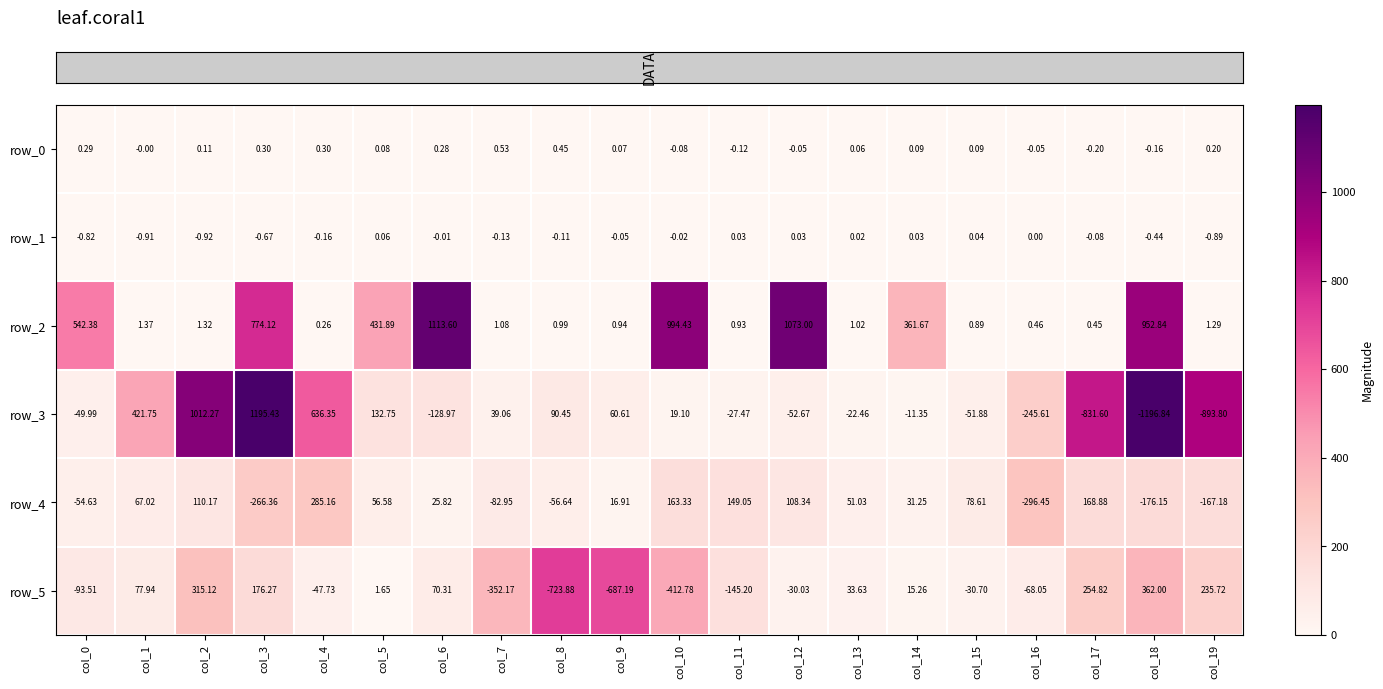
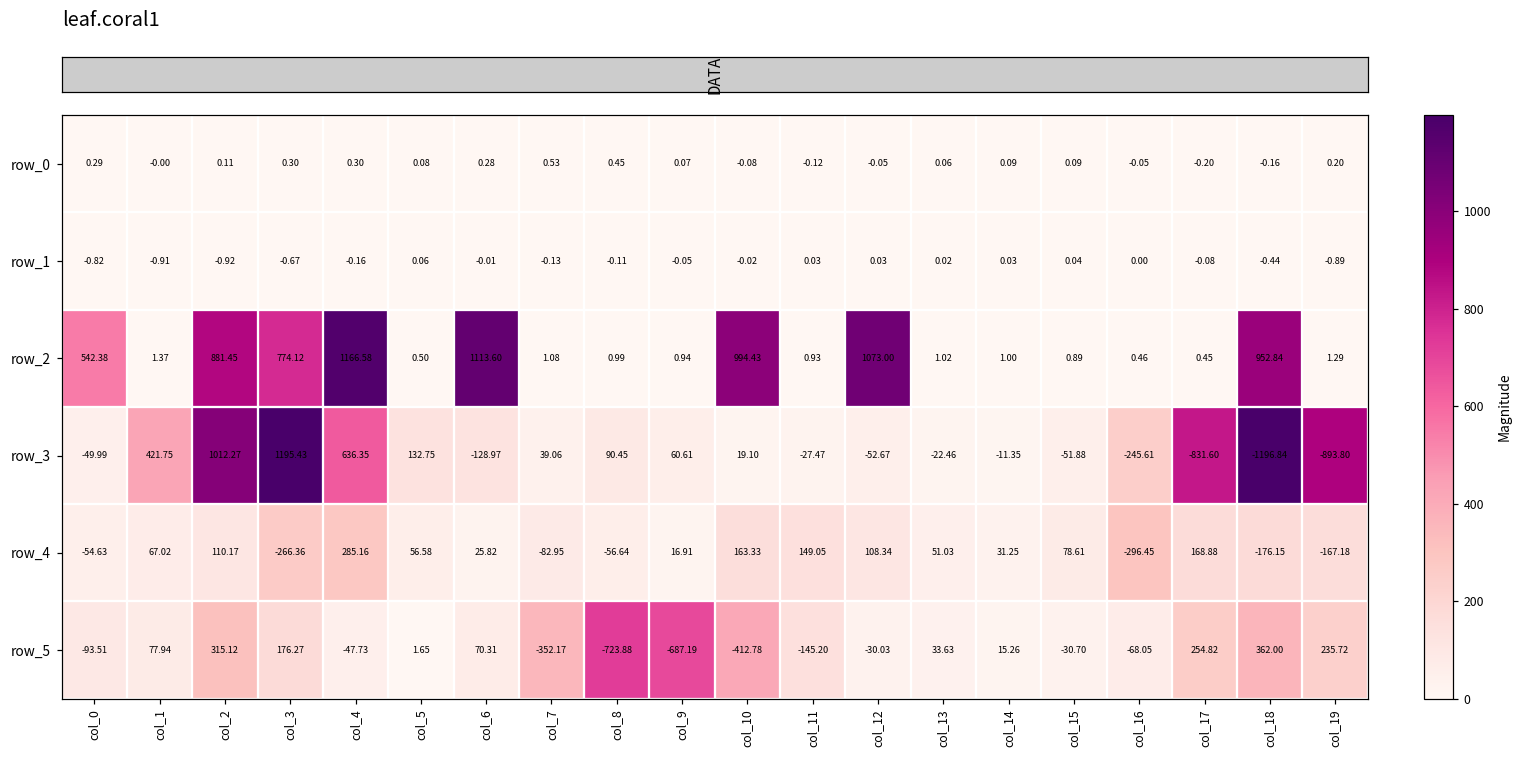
row_2, col_2: 1.32 -> 881.45
row_2, col_4: 0.26 -> 1166.58
row_2, col_5: 431.89 -> 0.50
row_2, col_14: 361.67 -> 1.00
